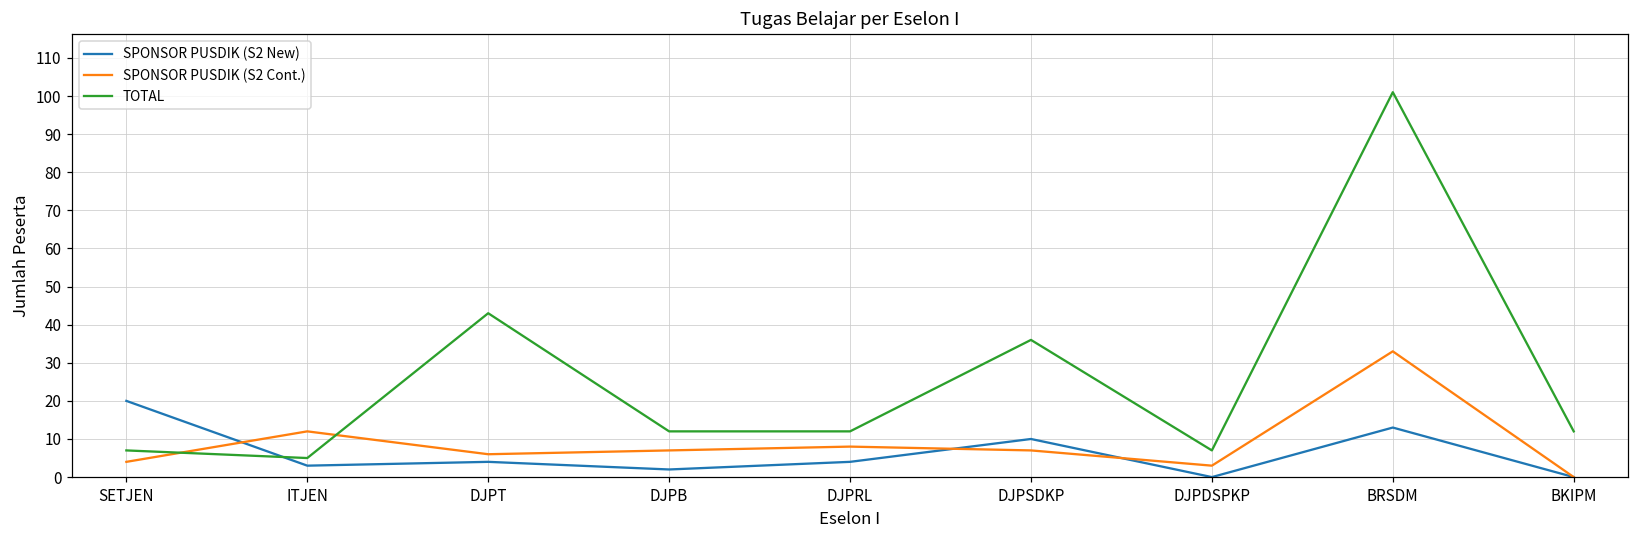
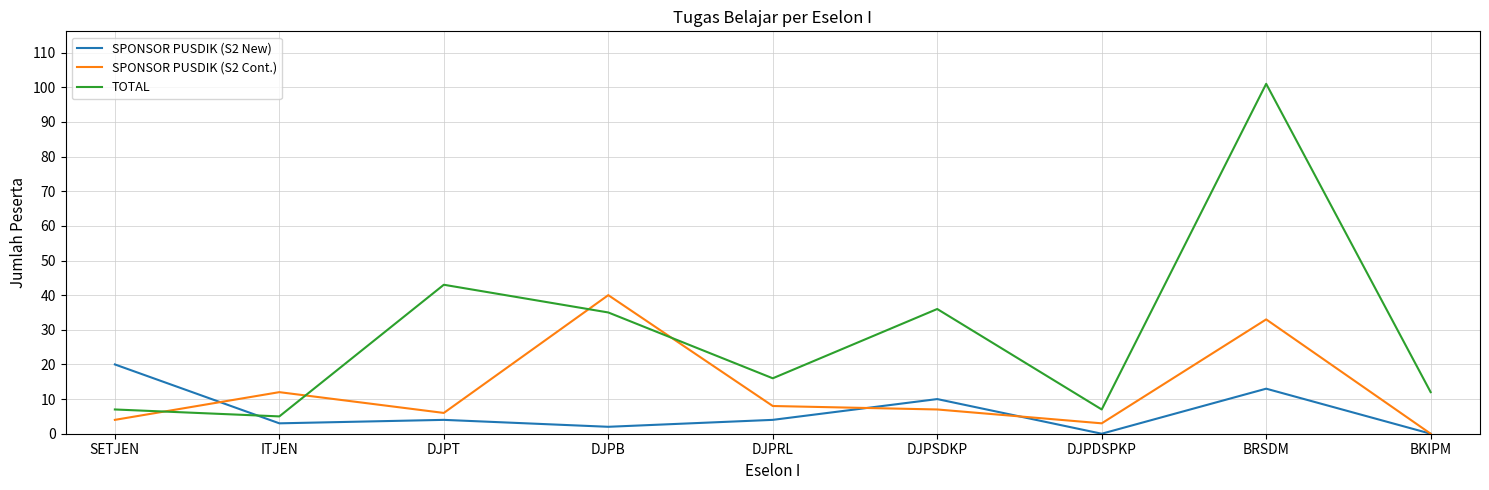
SPONSOR PUSDIK (S2 Cont.), DJPB: 7 -> 40
TOTAL, DJPB: 12 -> 35
TOTAL, DJPRL: 12 -> 16
